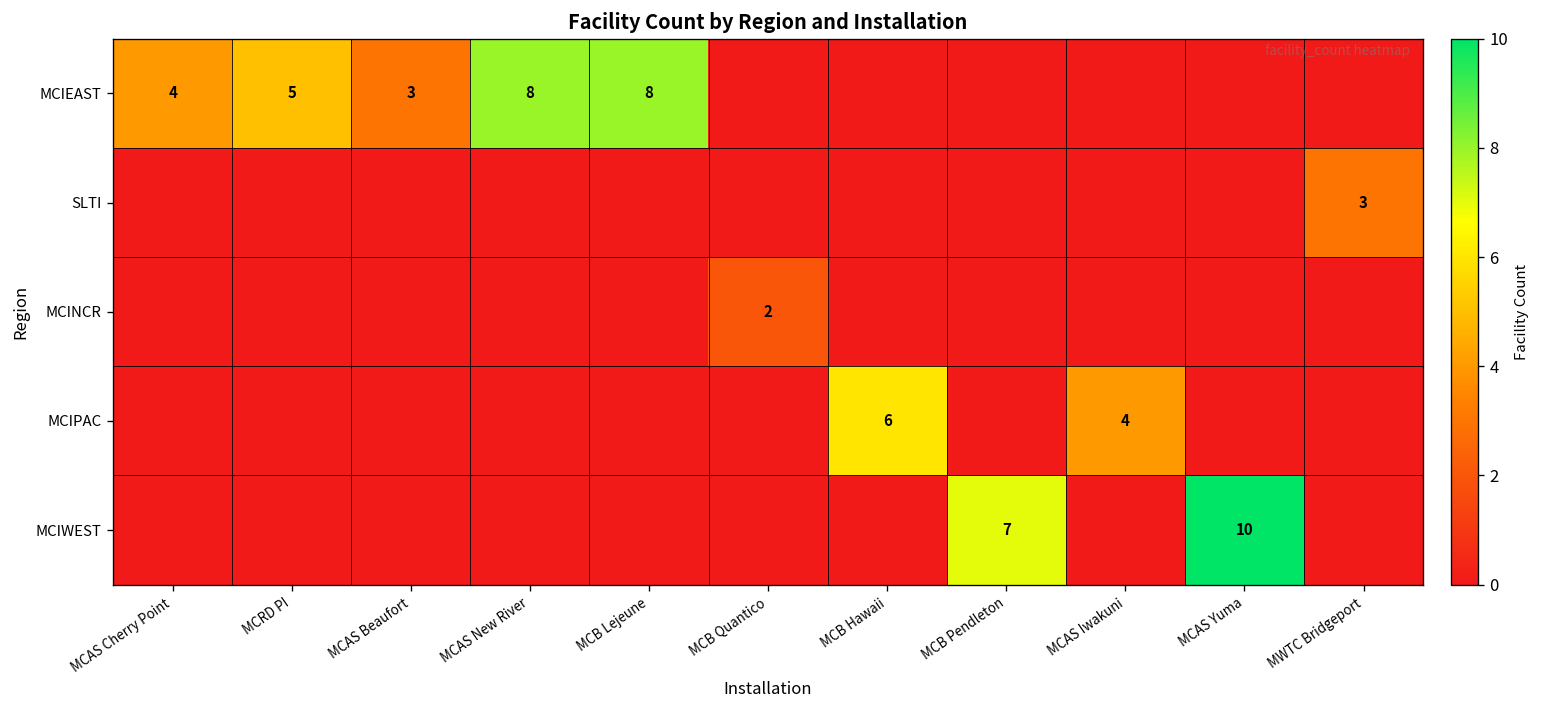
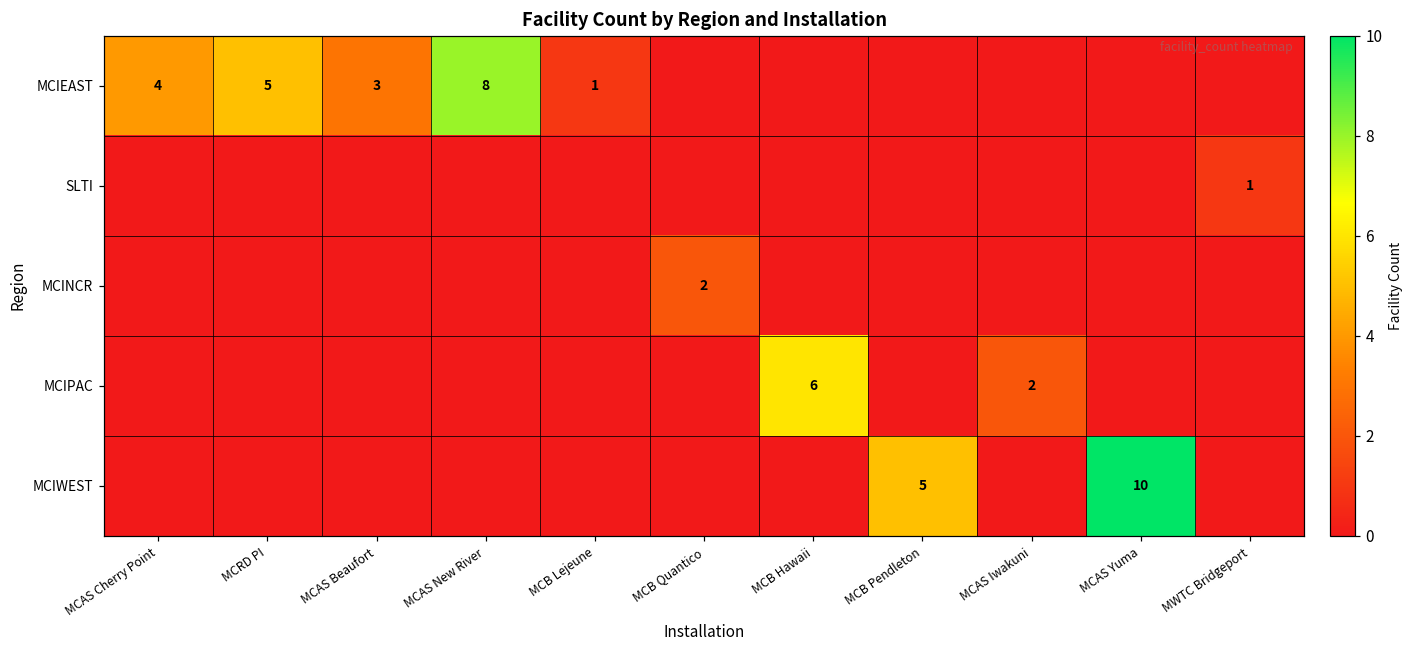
MCIEAST, MCB Lejeune: 8 -> 1
SLTI, MWTC Bridgeport: 3 -> 1
MCIPAC, MCAS Iwakuni: 4 -> 2
MCIWEST, MCB Pendleton: 7 -> 5
